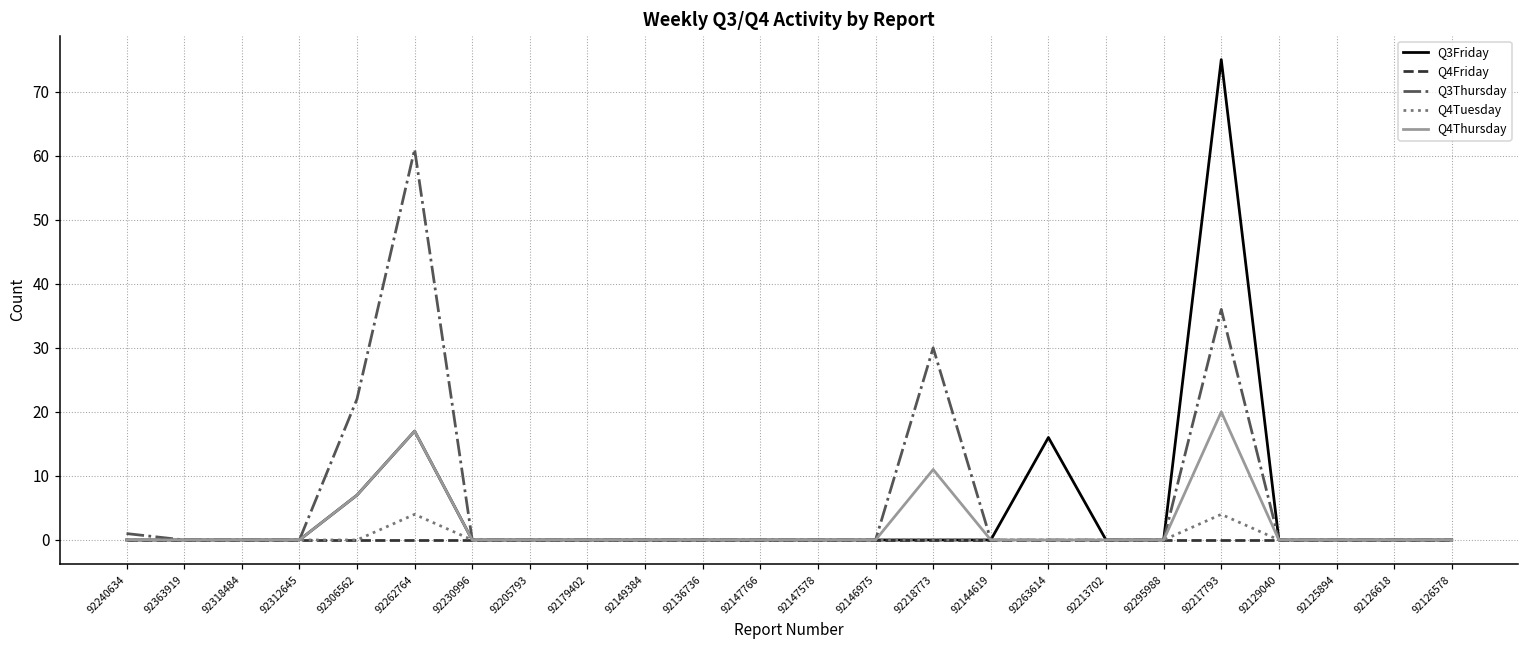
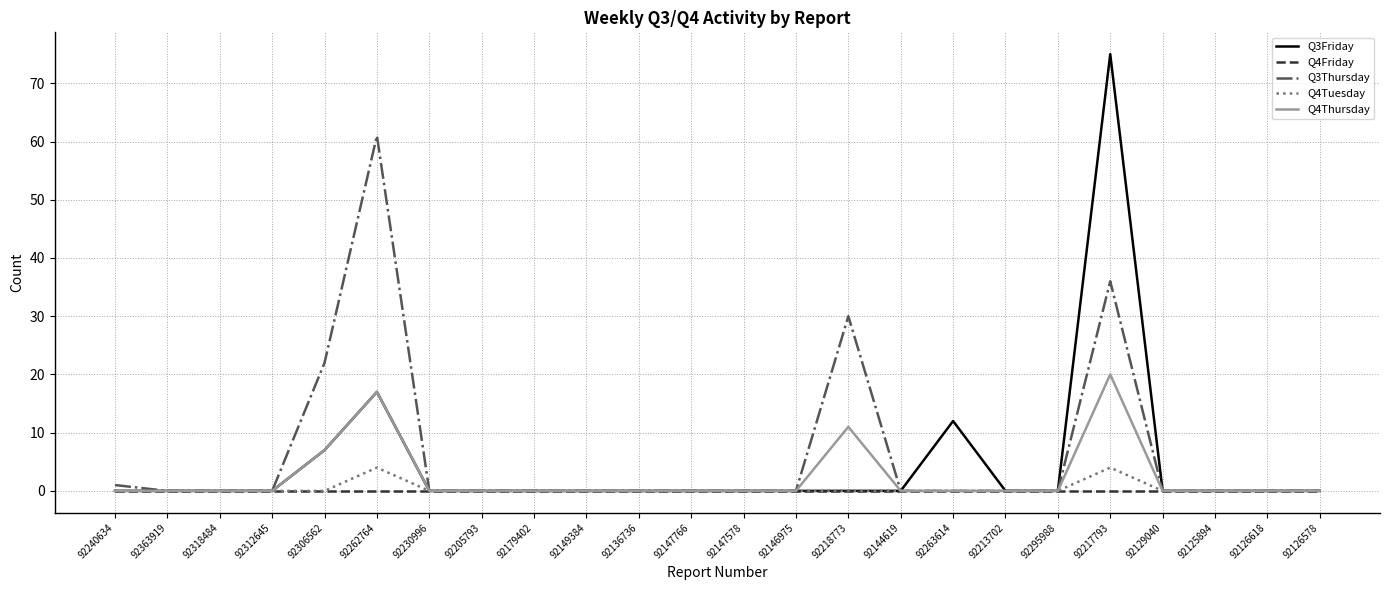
Q3Friday, 92263614: 16 -> 12
